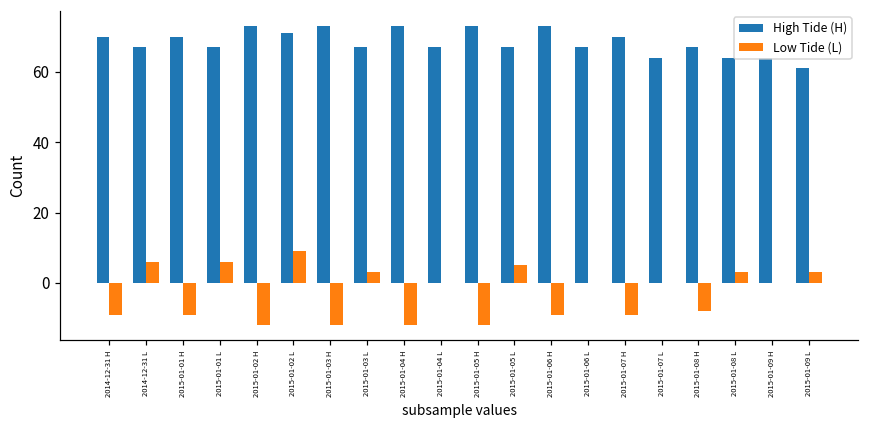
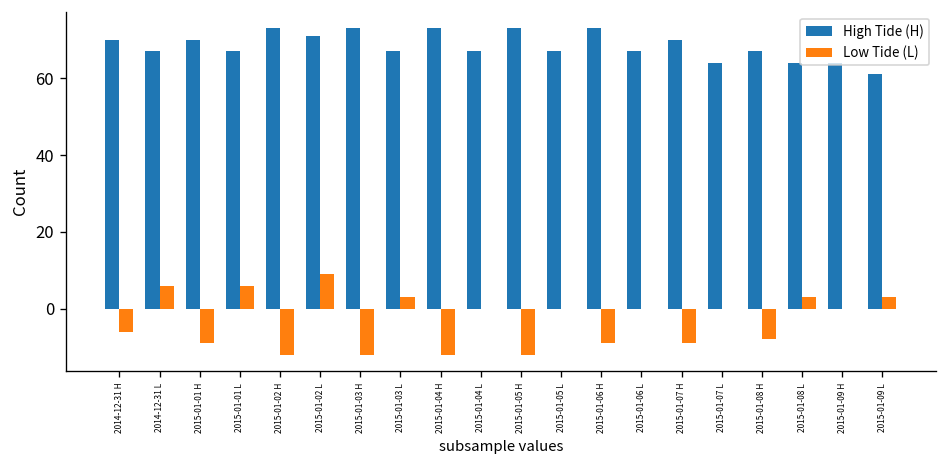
Low Tide (L), 2014-12-31 H: -9 -> -6
Low Tide (L), 2015-01-05 L: 5 -> 0
